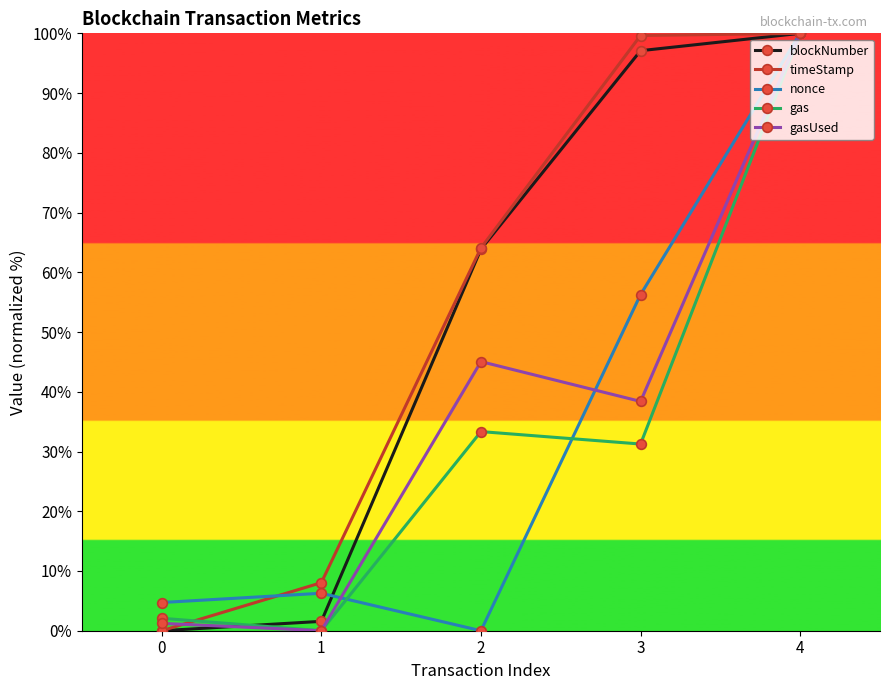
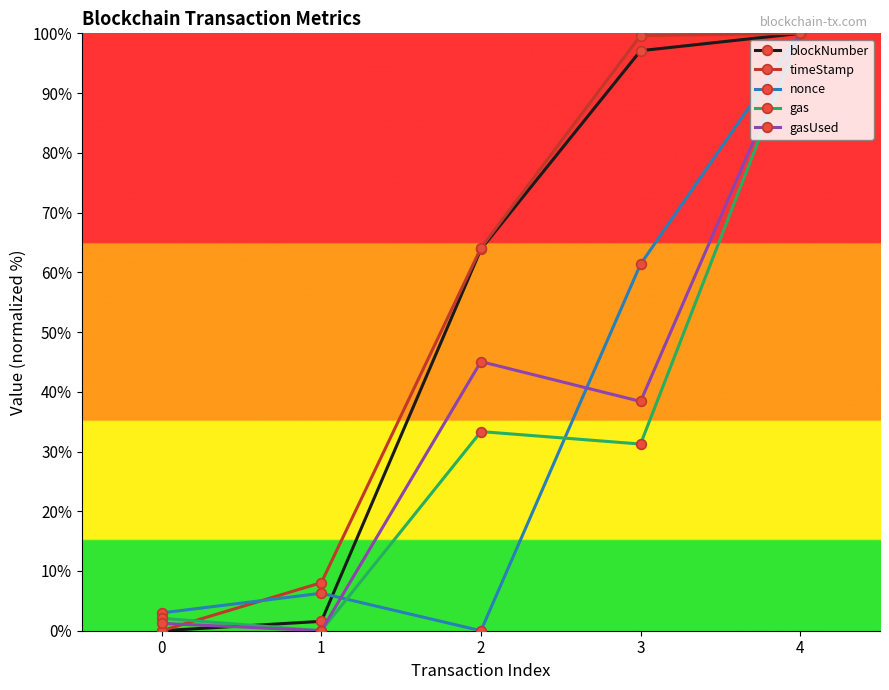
nonce, 0: 5% -> 3%
nonce, 3: 56% -> 61%
